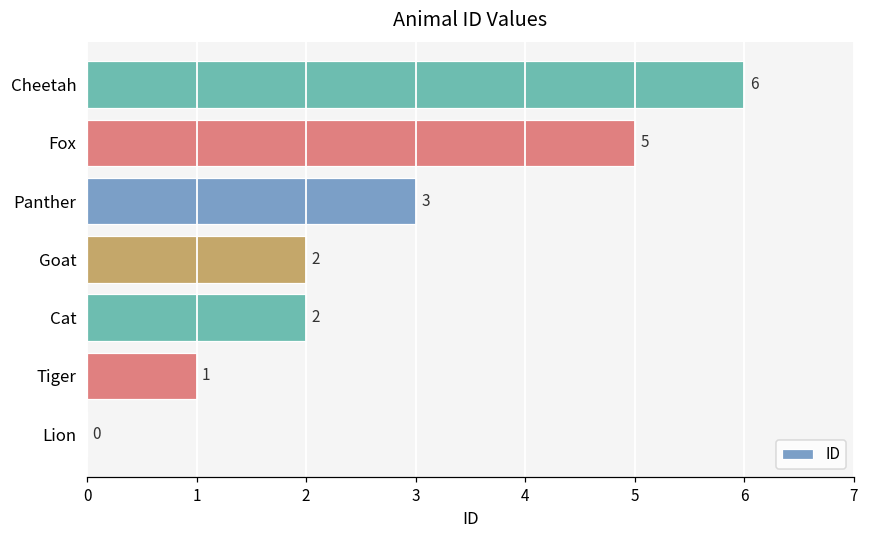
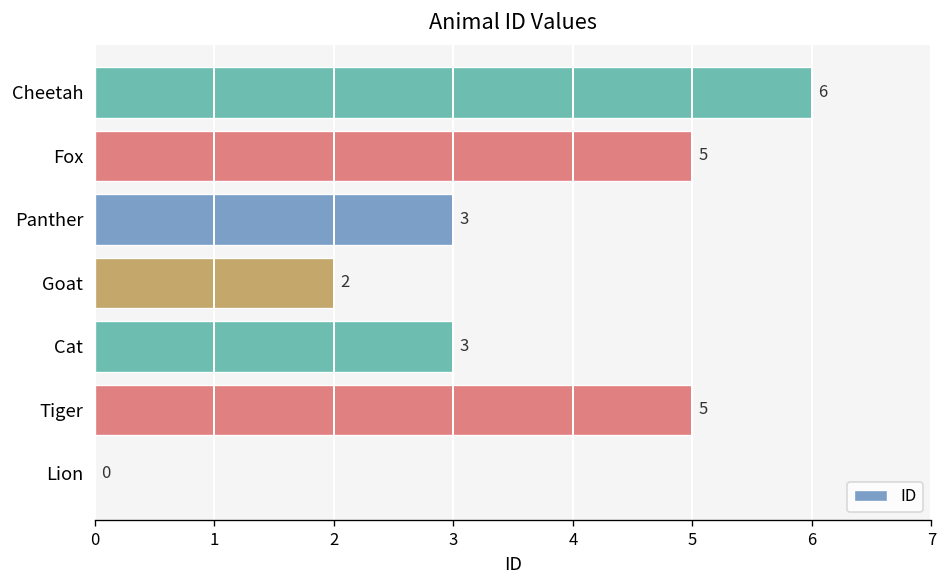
Cat: 2 -> 3
Tiger: 1 -> 5
